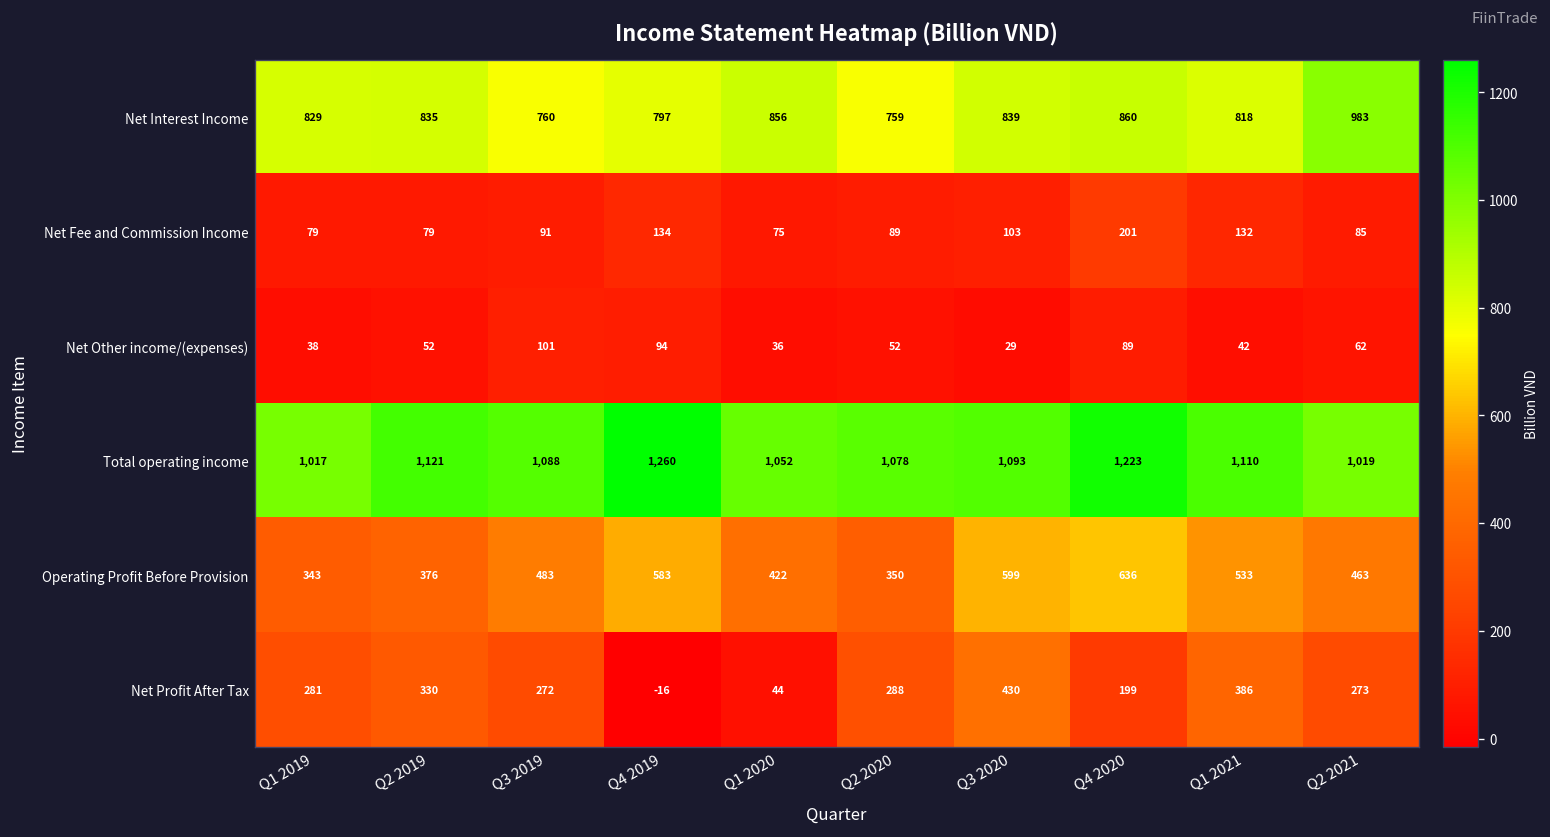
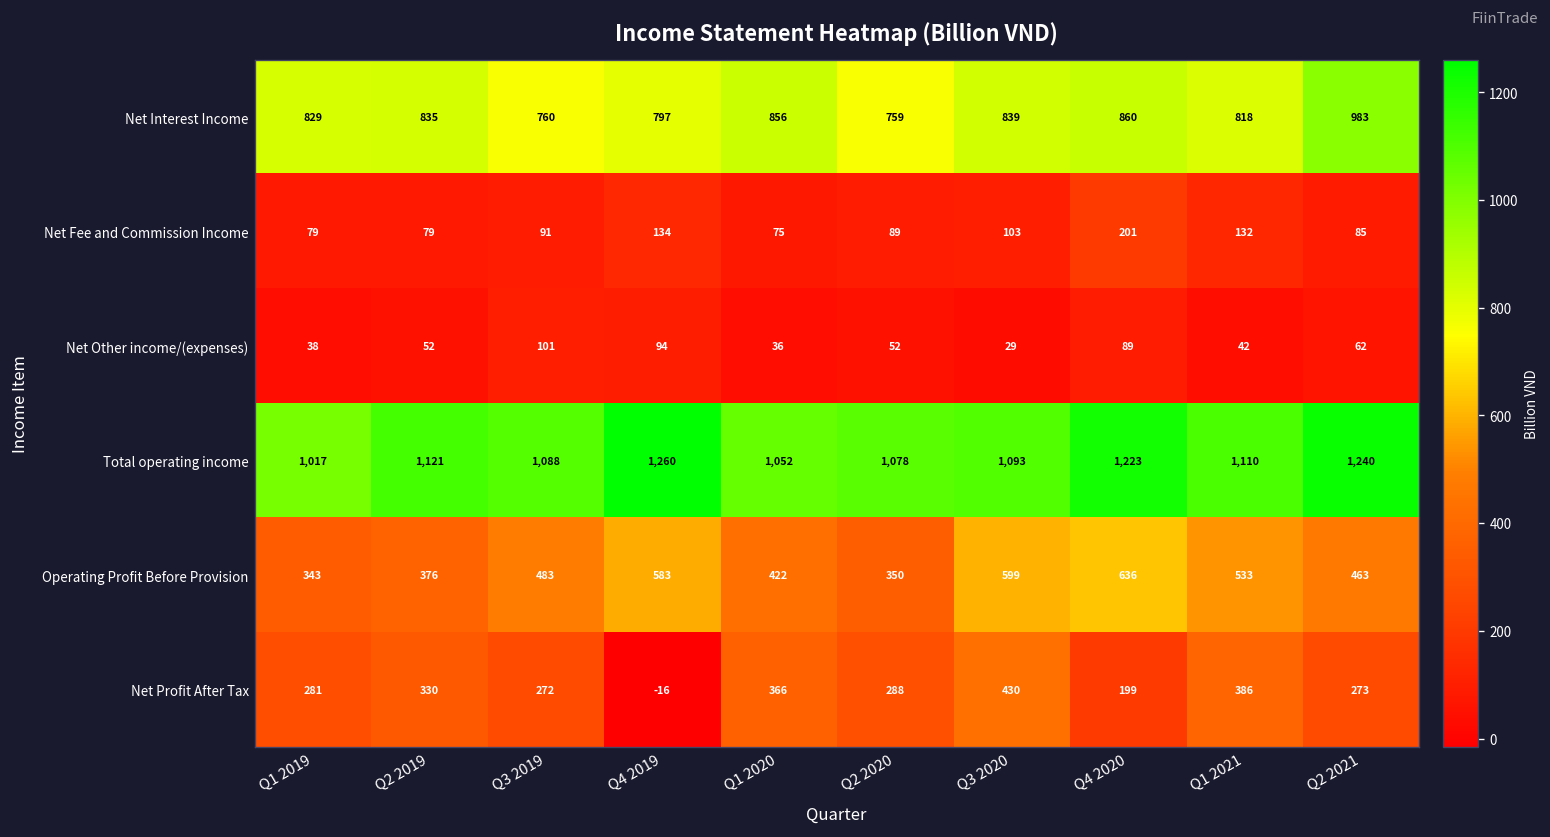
Total operating income, Q2 2021: 1,019 -> 1,240
Net Profit After Tax, Q1 2020: 44 -> 366
